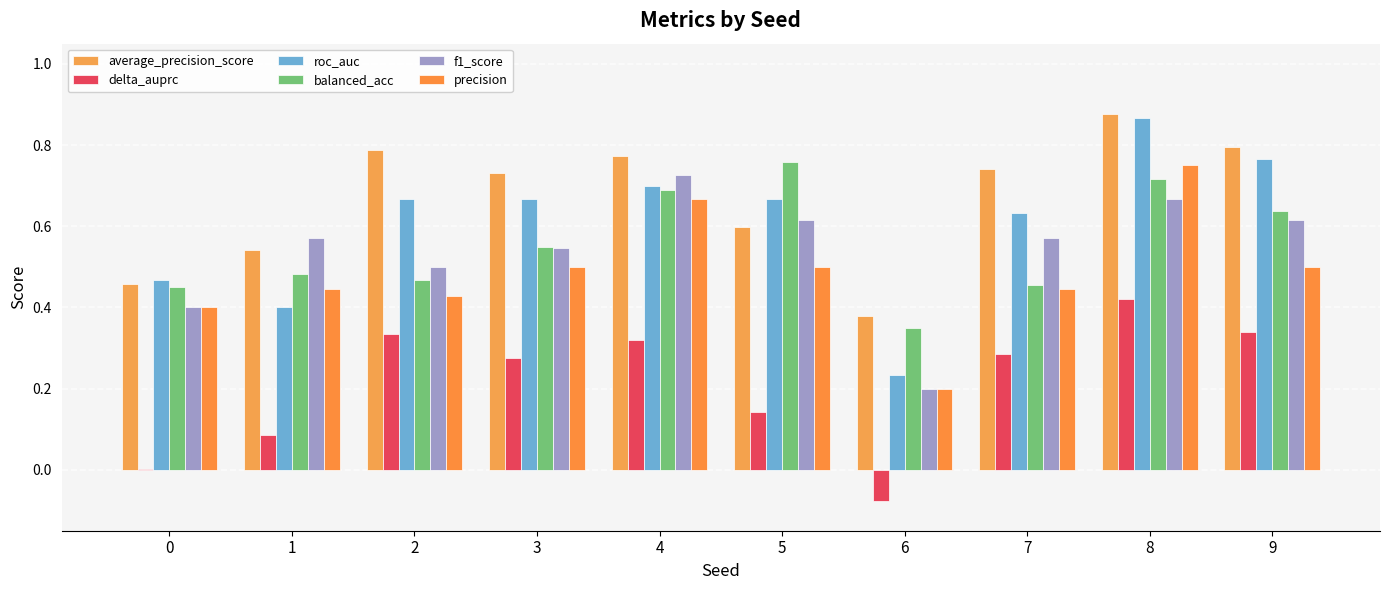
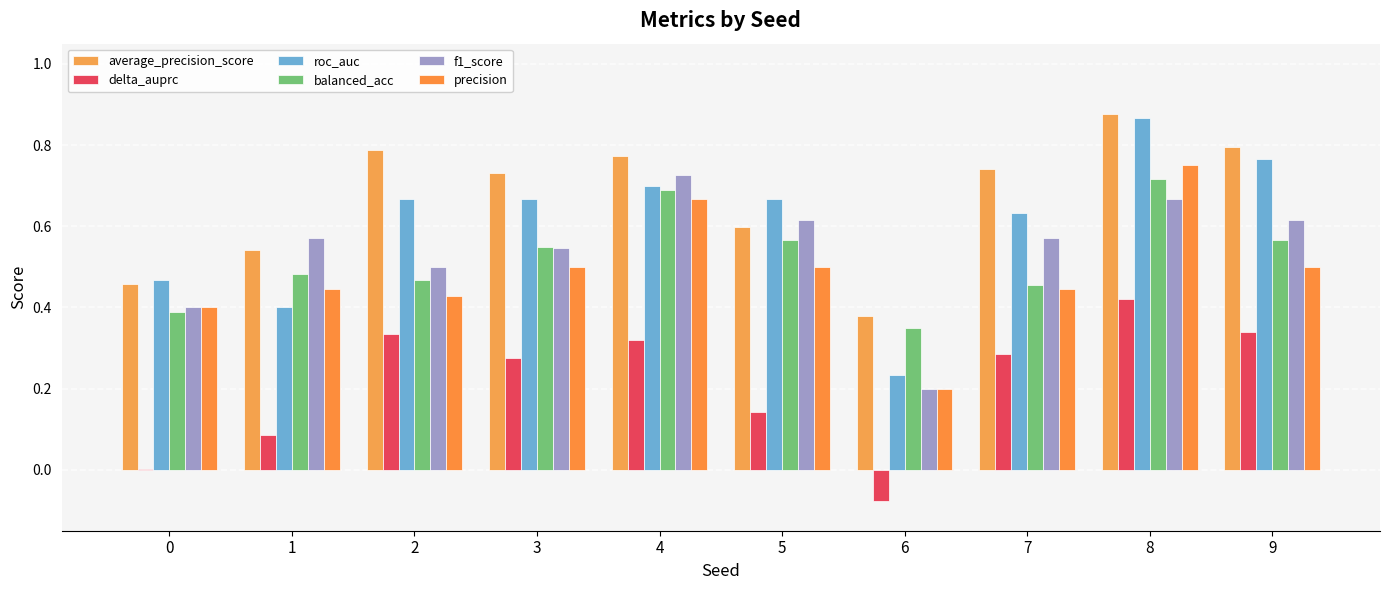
balanced_acc, 0: 0.45 -> 0.39
balanced_acc, 5: 0.76 -> 0.57
balanced_acc, 9: 0.64 -> 0.57
